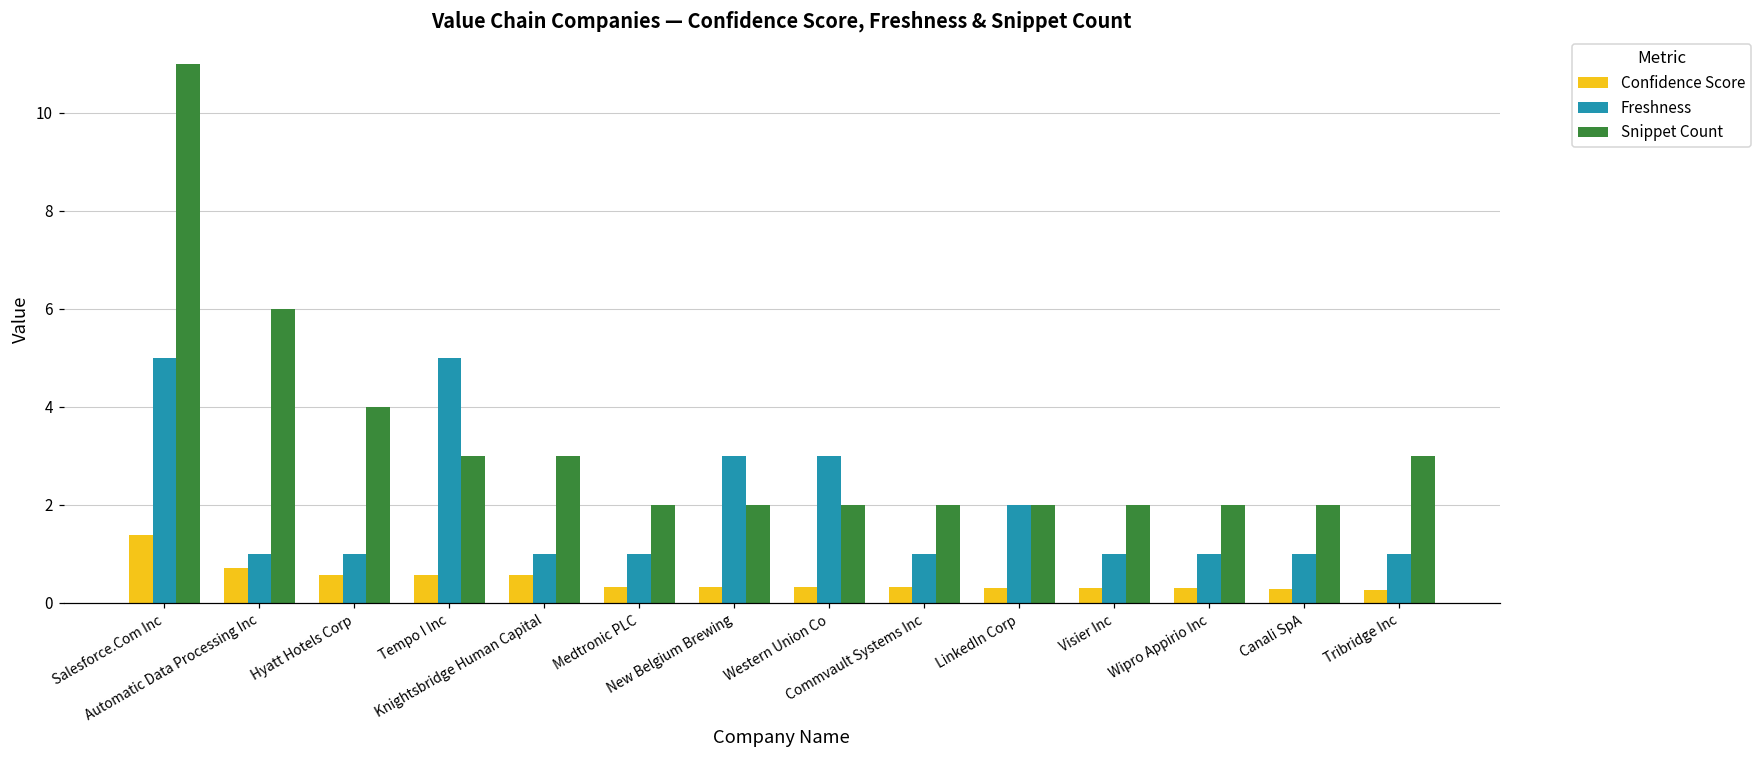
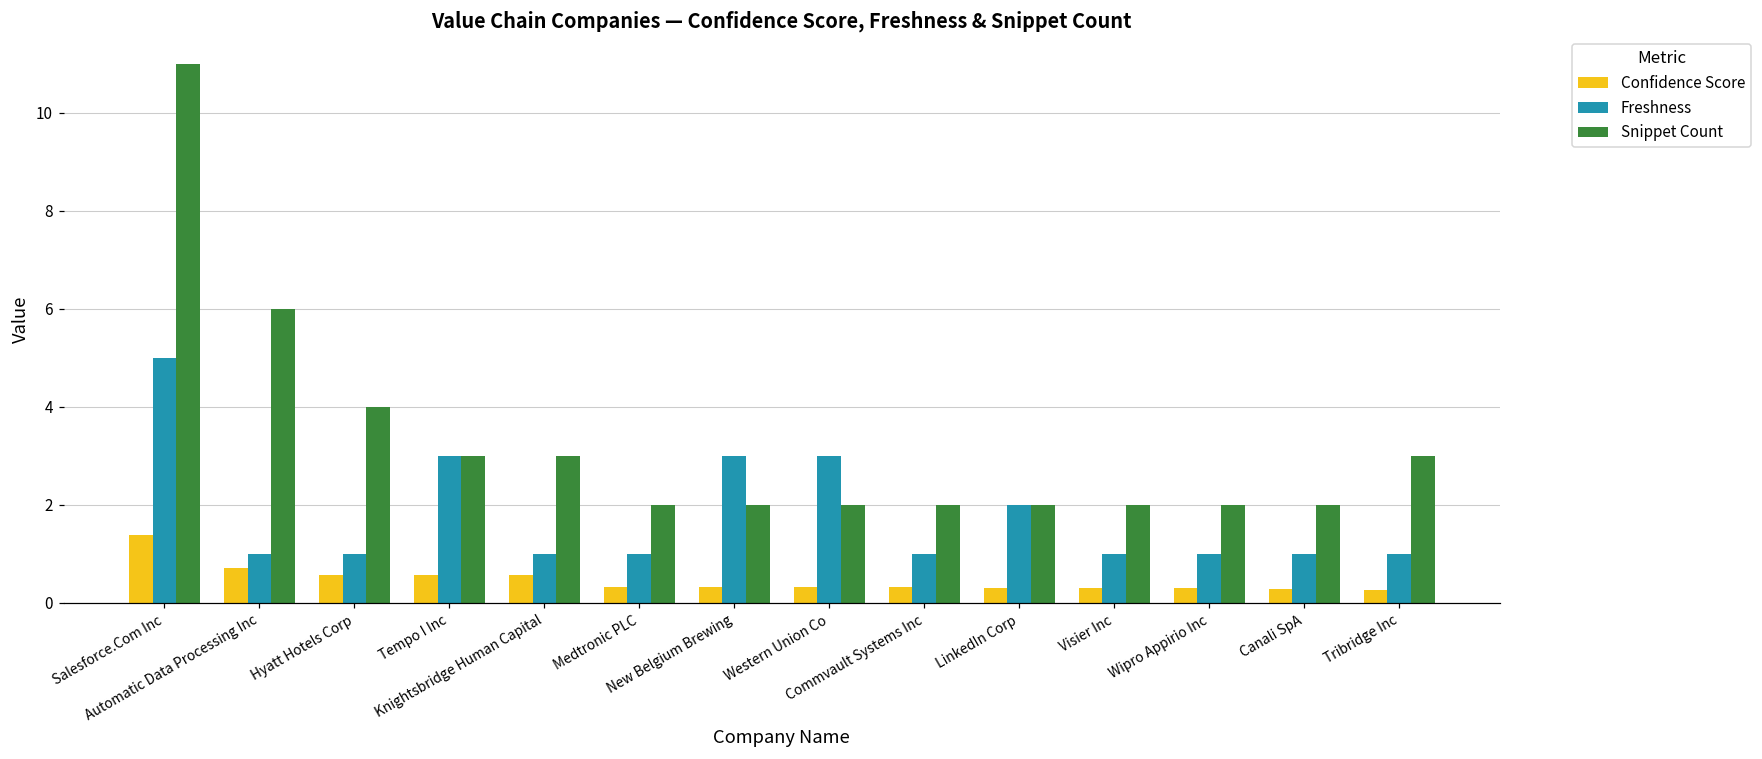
Freshness, Tempo I Inc: 5 -> 3
